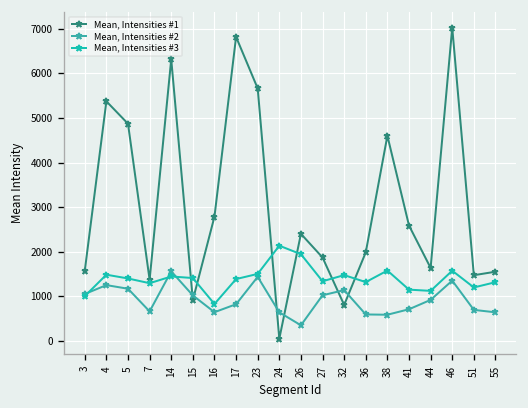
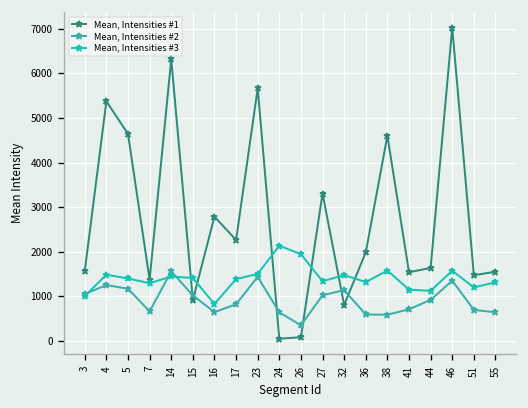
Mean, Intensities #1, 5: 4900 -> 4600
Mean, Intensities #1, 17: 6800 -> 2300
Mean, Intensities #1, 26: 2400 -> 100
Mean, Intensities #1, 27: 1900 -> 3300
Mean, Intensities #1, 41: 2600 -> 1500
